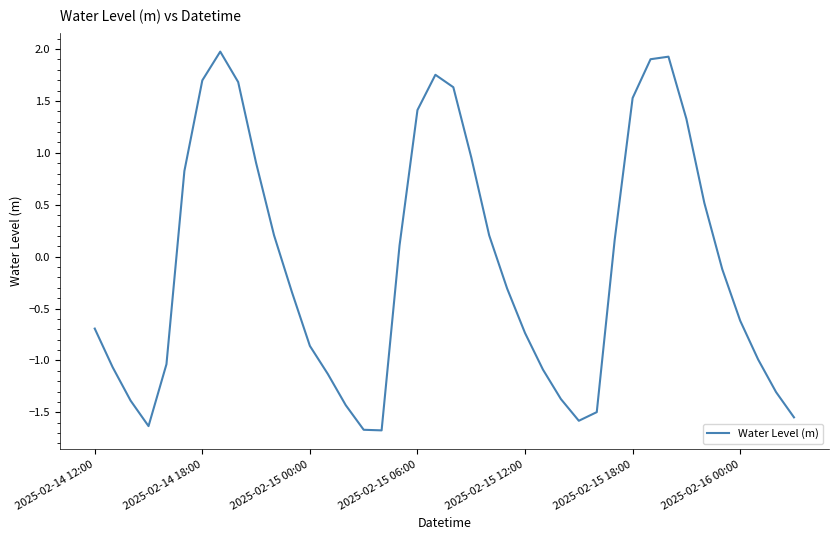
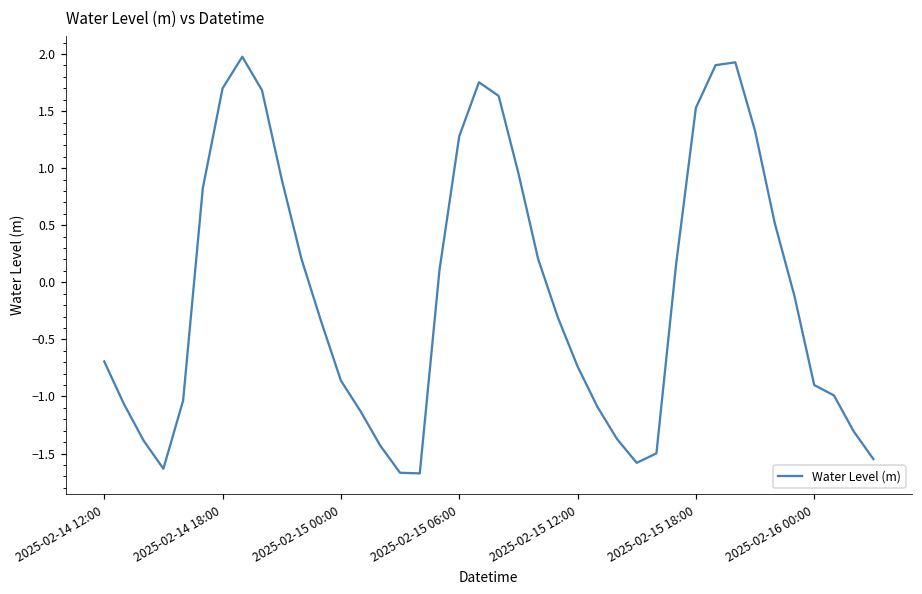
2025-02-15 06:00: 1.41 -> 1.28
2025-02-16 00:00: -0.62 -> -0.90
